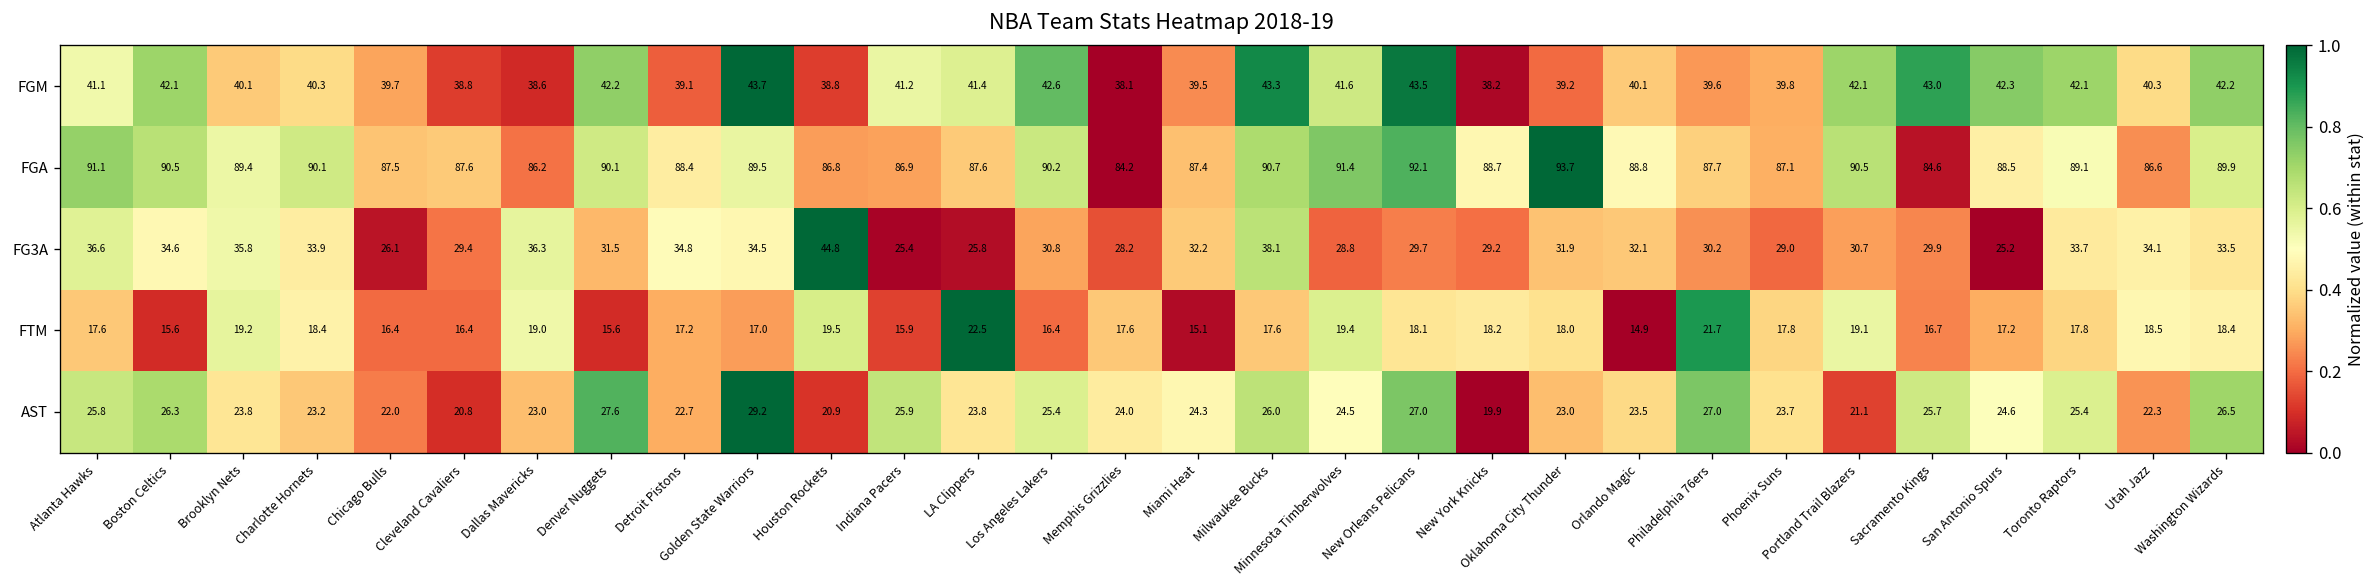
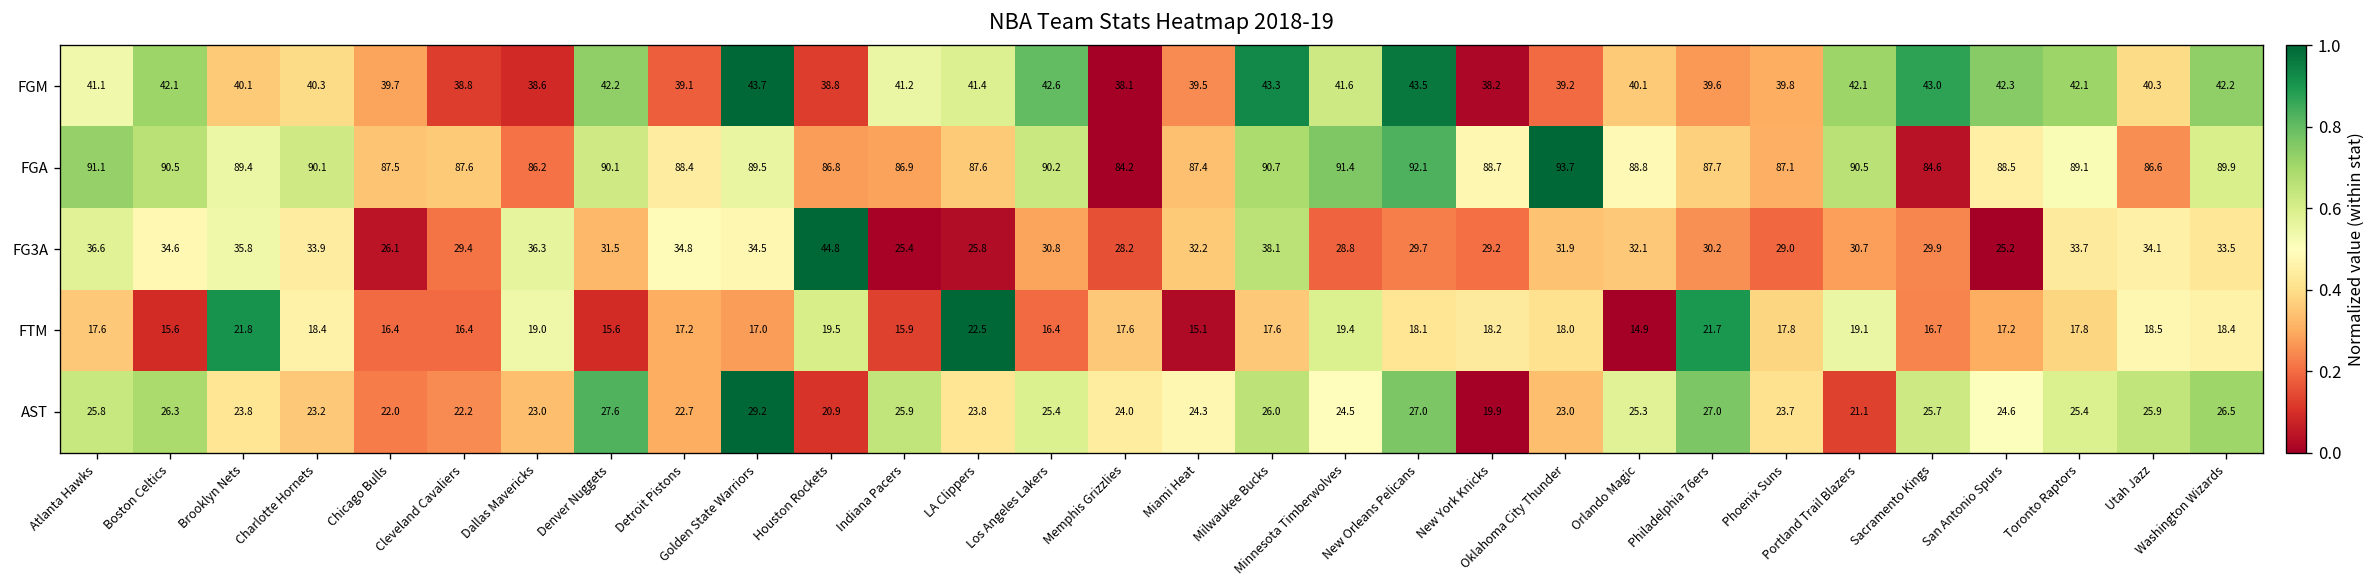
FTM, Brooklyn Nets: 19.2 -> 21.8
AST, Cleveland Cavaliers: 20.8 -> 22.2
AST, Orlando Magic: 23.5 -> 25.3
AST, Utah Jazz: 22.3 -> 25.9
